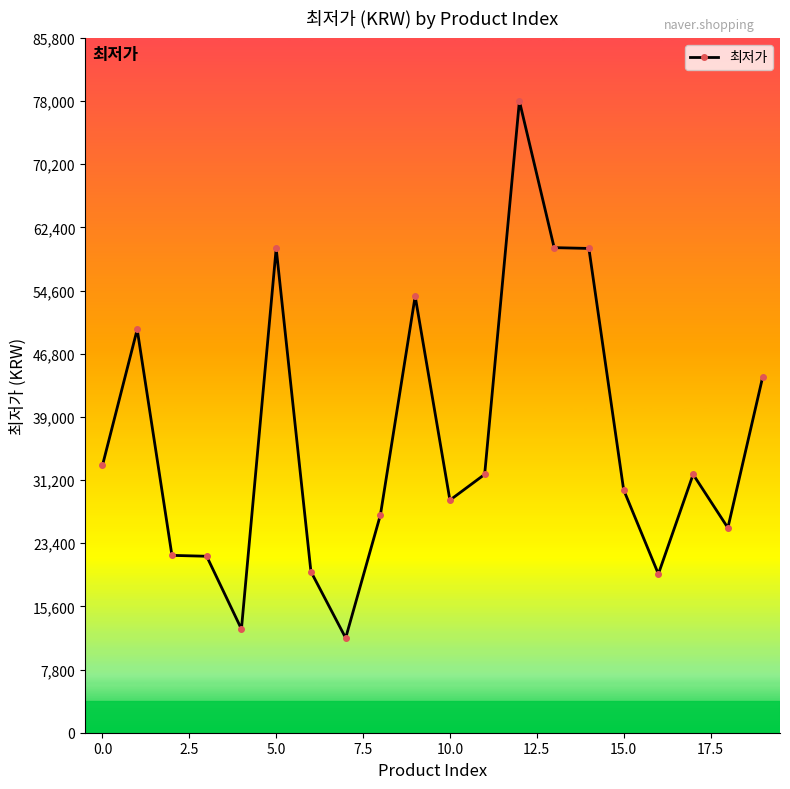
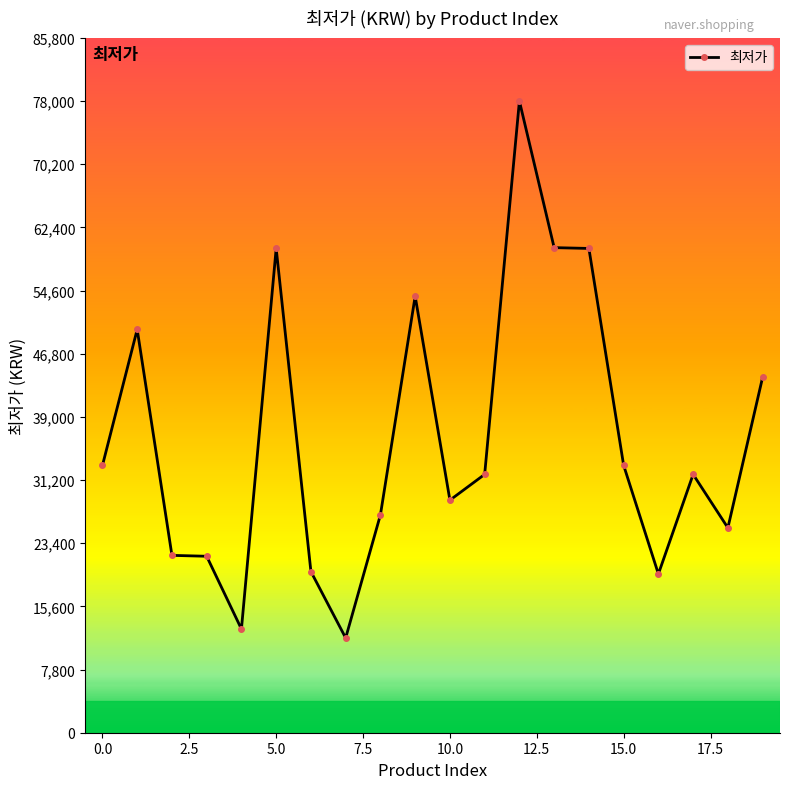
15.0: 30,000 -> 33,000
